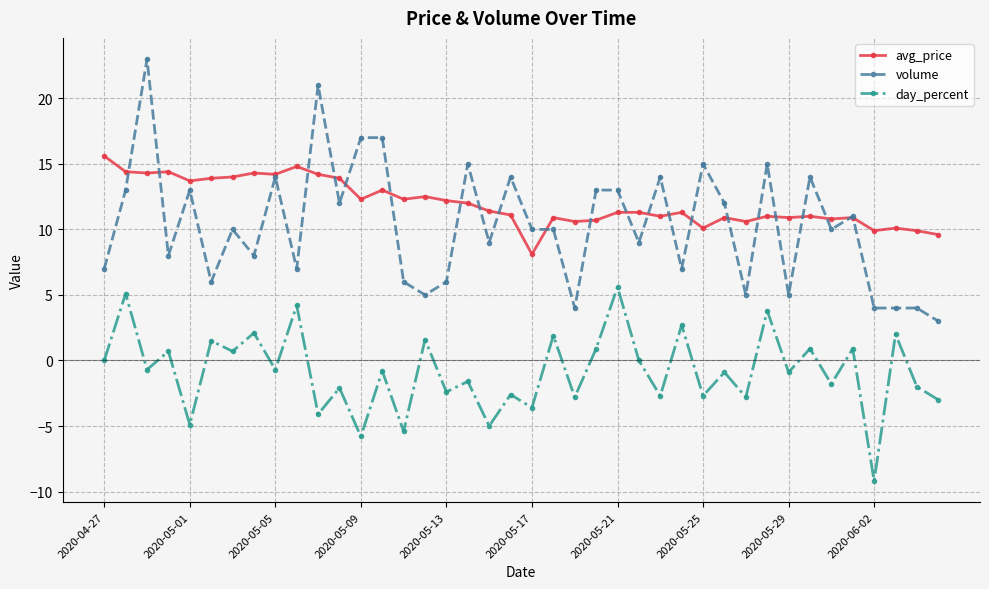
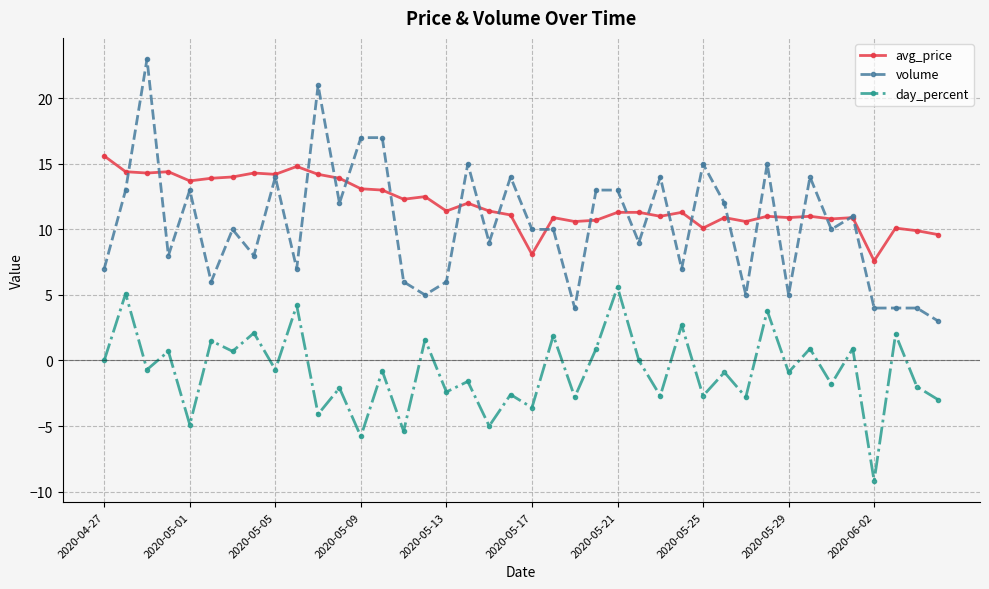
avg_price, 2020-05-09: 12.3 -> 13.1
avg_price, 2020-05-13: 12.2 -> 11.4
avg_price, 2020-06-02: 9.9 -> 7.6
